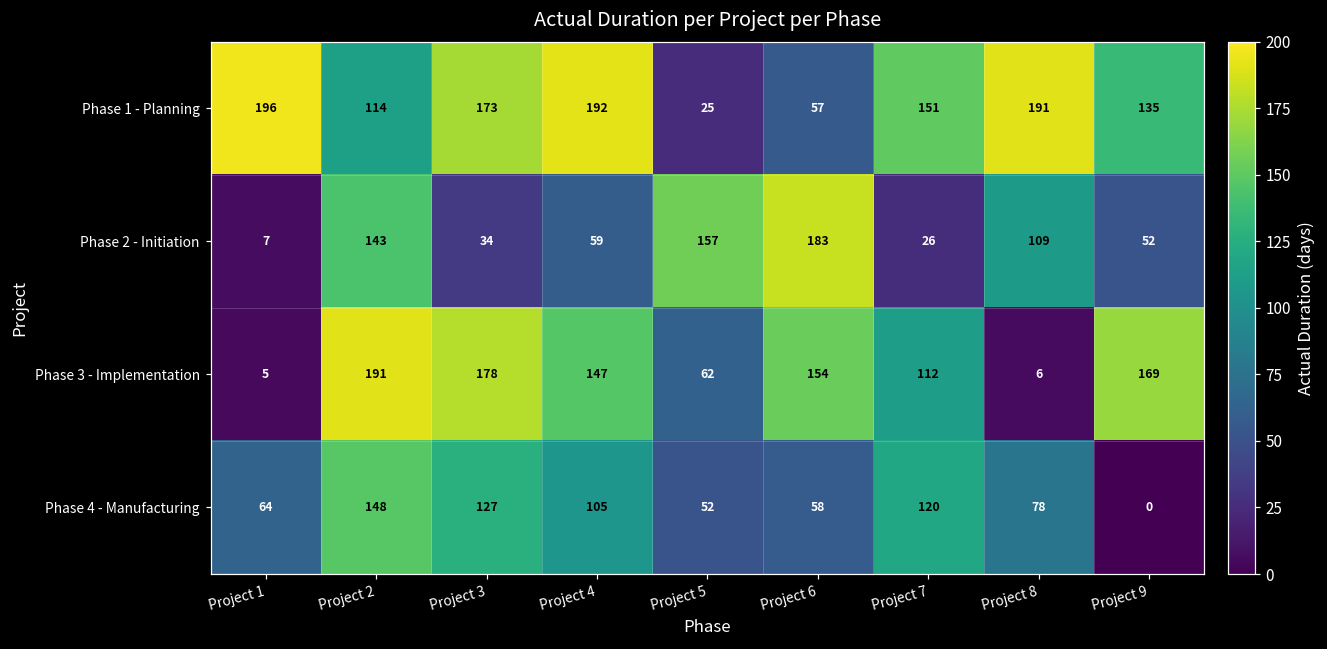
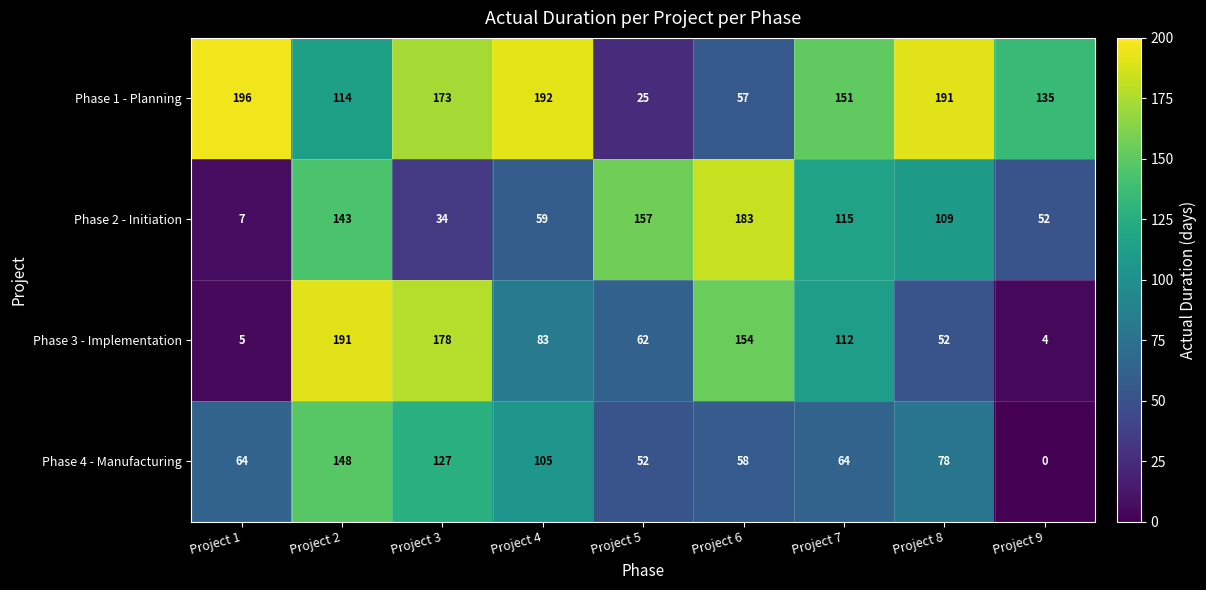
Phase 2 - Initiation, Project 7: 26 -> 115
Phase 3 - Implementation, Project 4: 147 -> 83
Phase 3 - Implementation, Project 8: 6 -> 52
Phase 3 - Implementation, Project 9: 169 -> 4
Phase 4 - Manufacturing, Project 7: 120 -> 64
